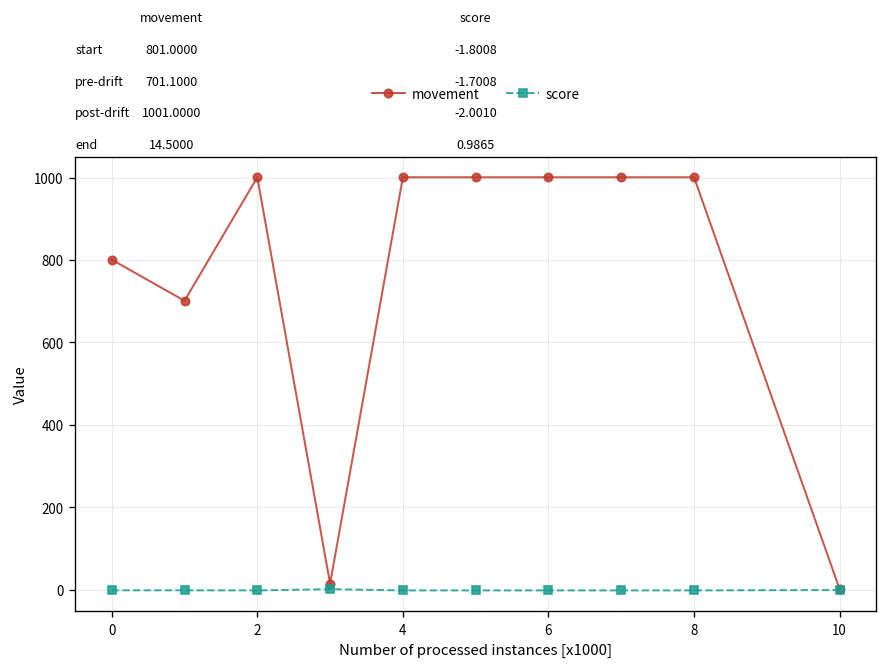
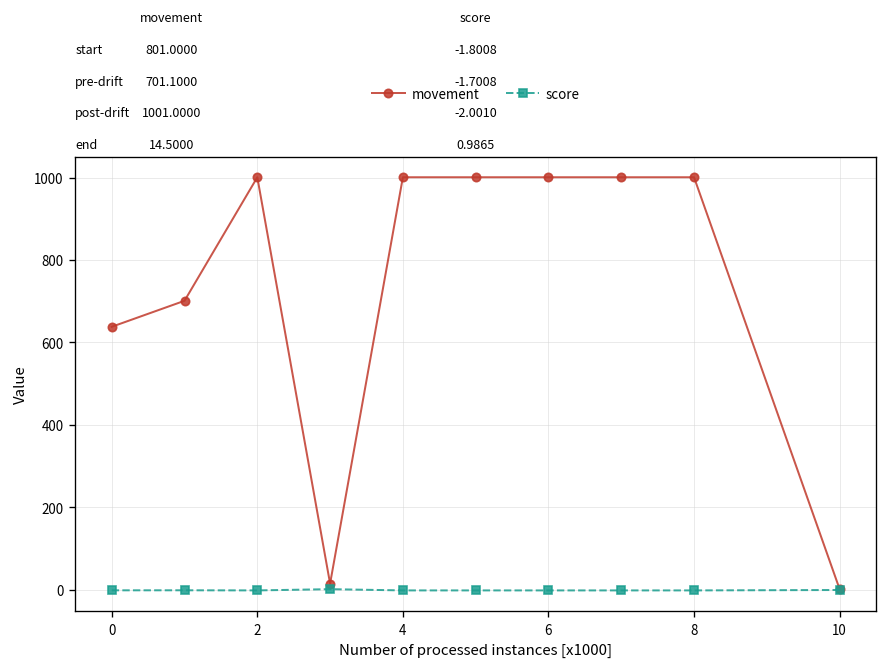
movement, 0: 800 -> 640
